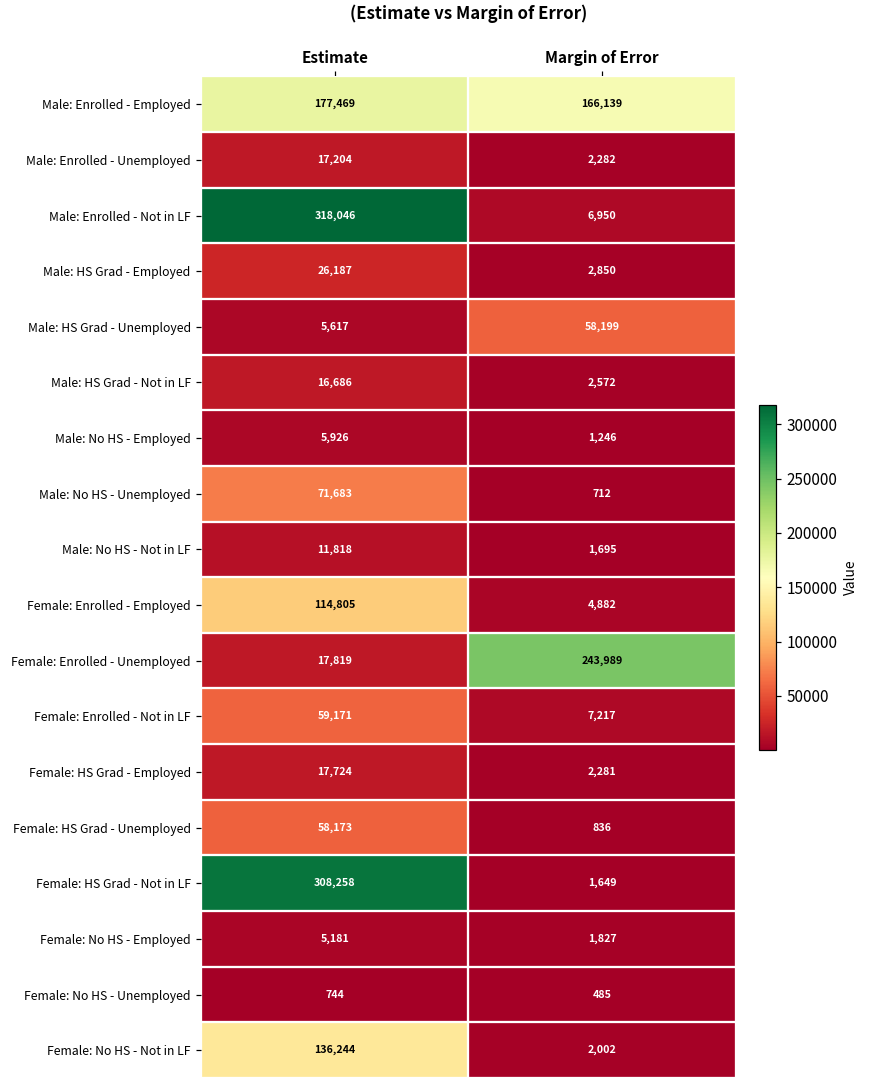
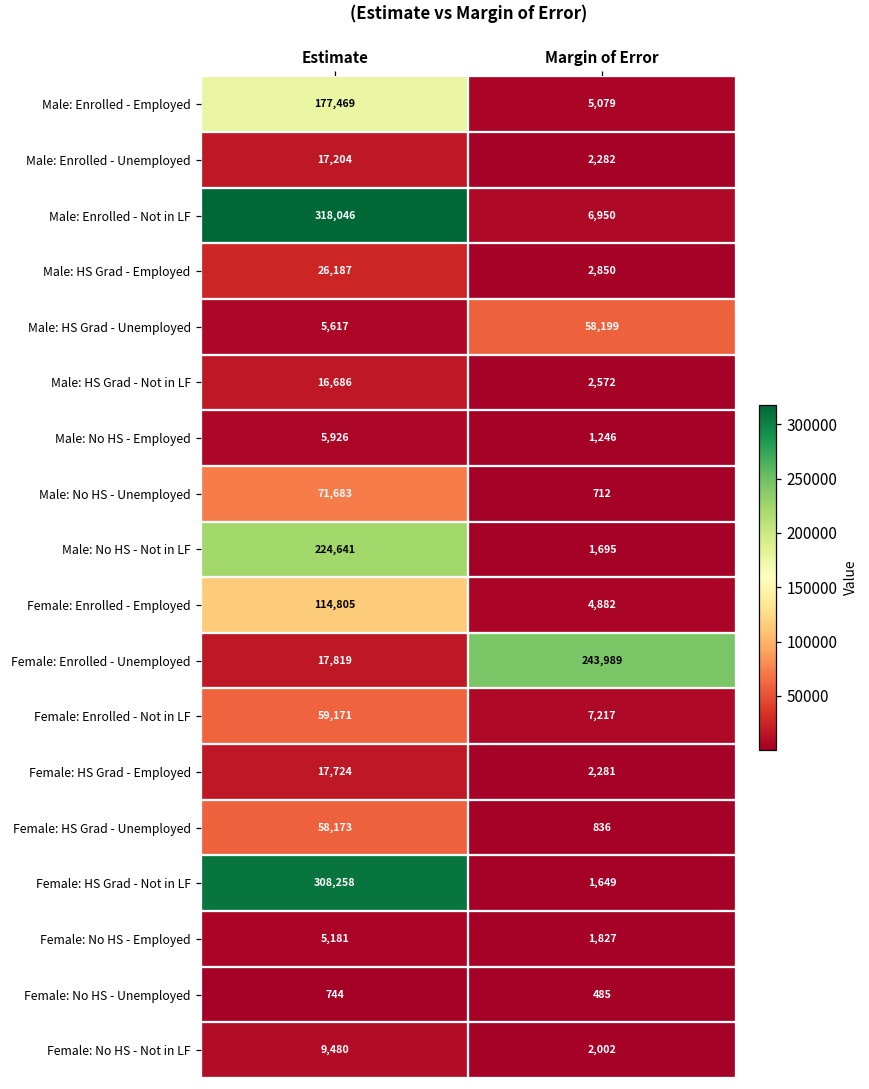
Male: Enrolled - Employed, Margin of Error: 166,139 -> 5,079
Male: No HS - Not in LF, Estimate: 11,818 -> 224,641
Female: No HS - Not in LF, Estimate: 136,244 -> 9,480
